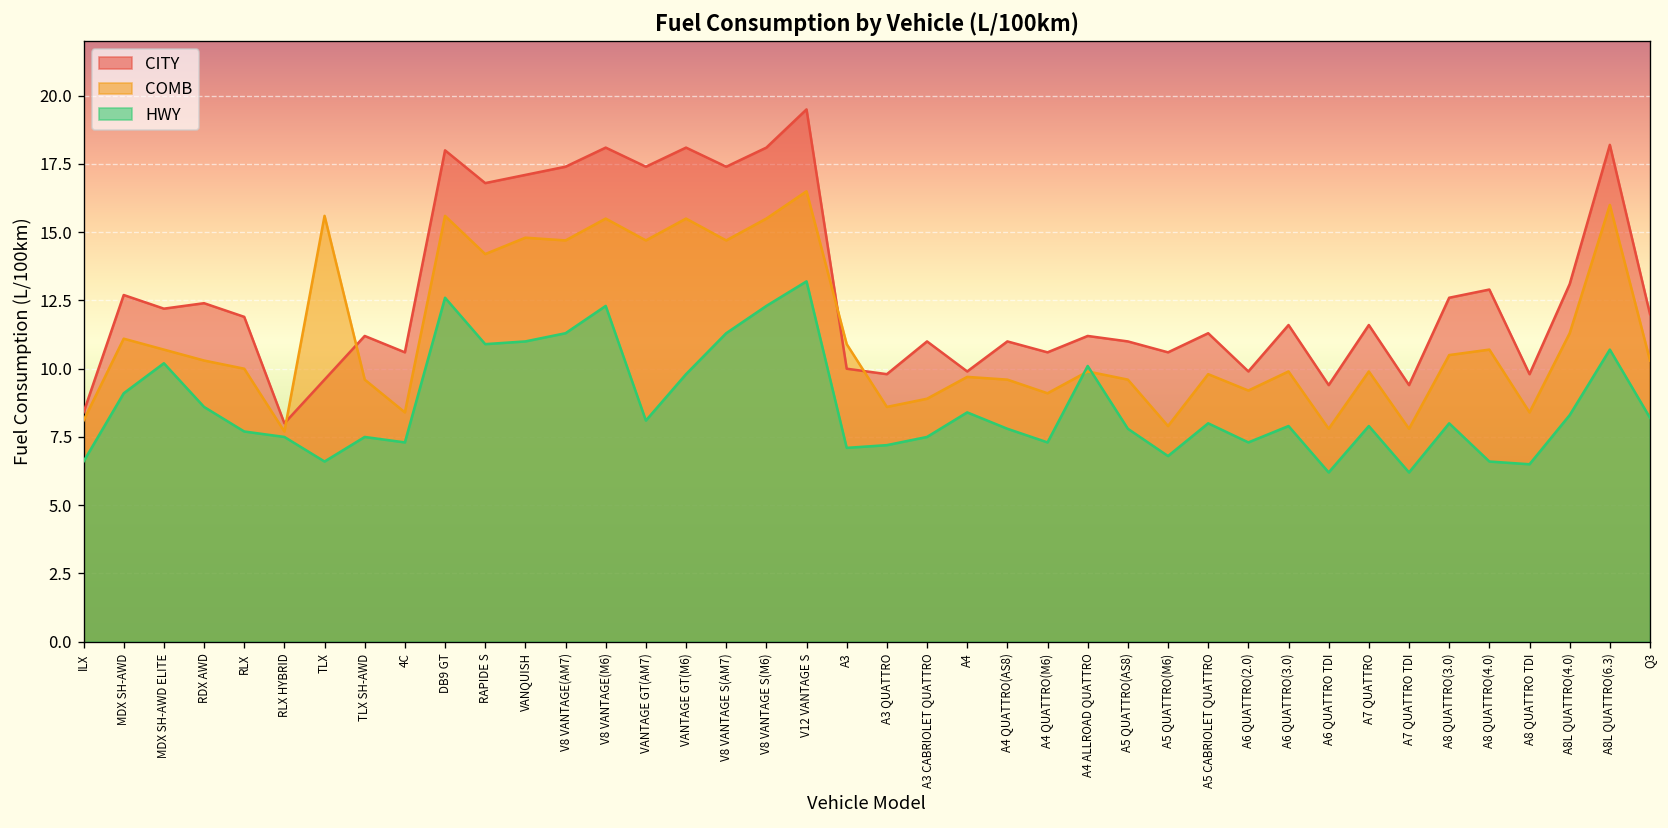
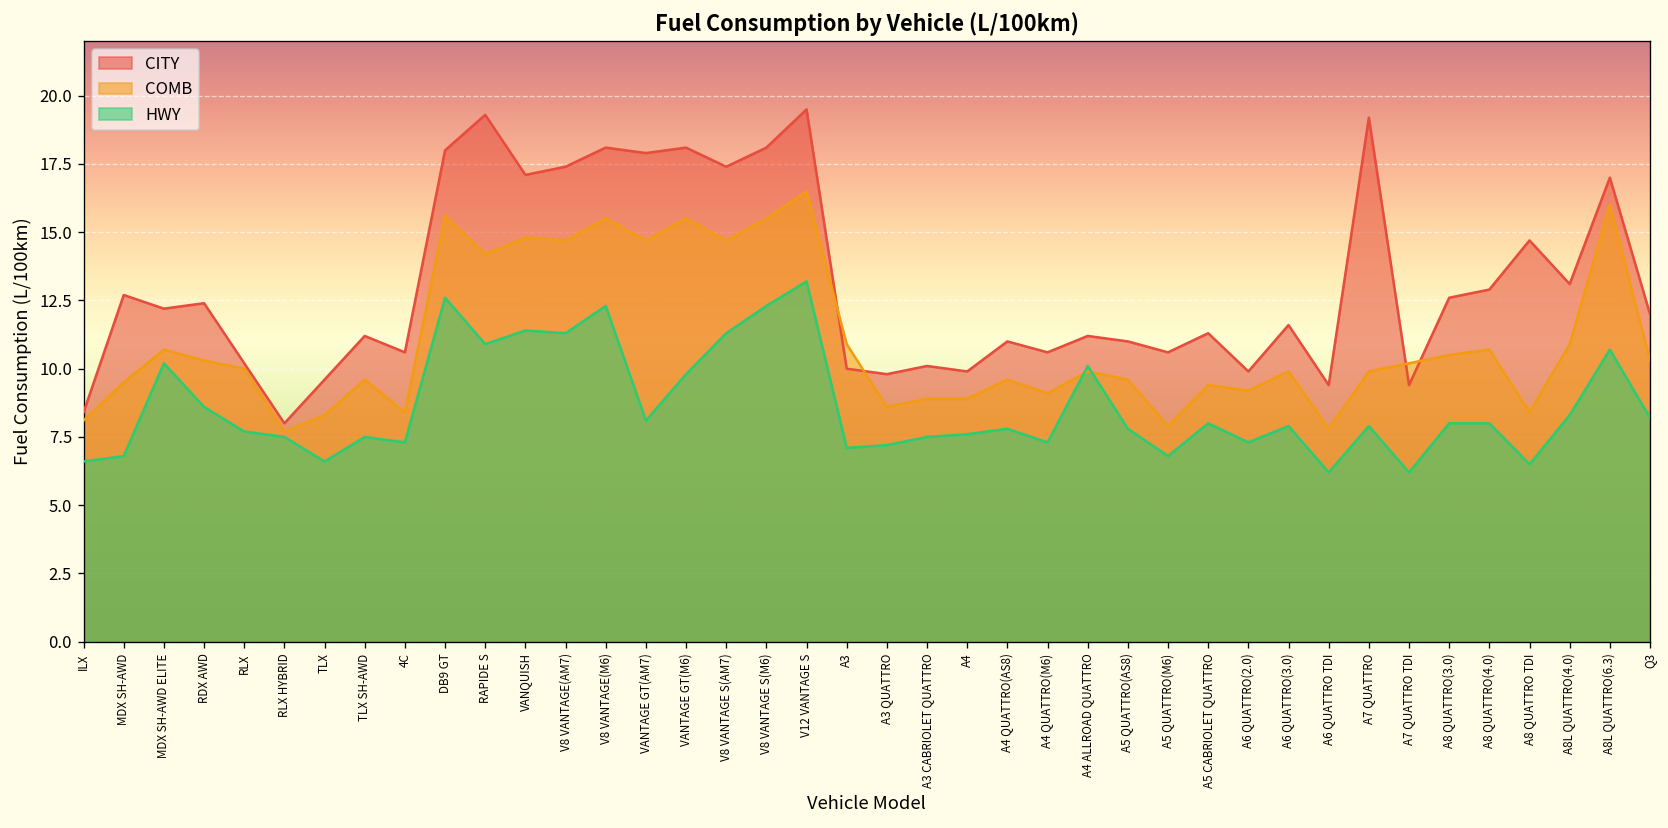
COMB, MDX SH-AWD: 11.1 -> 9.5
HWY, MDX SH-AWD: 9.1 -> 6.8
CITY, RLX: 11.9 -> 10.2
COMB, TLX: 15.6 -> 8.3
CITY, RAPIDE S: 16.8 -> 19.3
HWY, VANQUISH: 11.0 -> 11.4
CITY, VANTAGE GT(AM7): 17.4 -> 17.9
CITY, A3 CABRIOLET QUATTRO: 11.0 -> 10.1
COMB, A4: 9.7 -> 8.9
HWY, A4: 8.4 -> 7.6
COMB, A5 CABRIOLET QUATTRO: 9.8 -> 9.4
CITY, A7 QUATTRO: 11.6 -> 19.2
COMB, A7 QUATTRO TDI: 7.8 -> 10.2
HWY, A8 QUATTRO(4.0): 6.6 -> 8.0
CITY, A8 QUATTRO TDI: 9.8 -> 14.7
COMB, A8L QUATTRO(4.0): 11.3 -> 10.9
CITY, A8L QUATTRO(6.3): 18.2 -> 17.0
